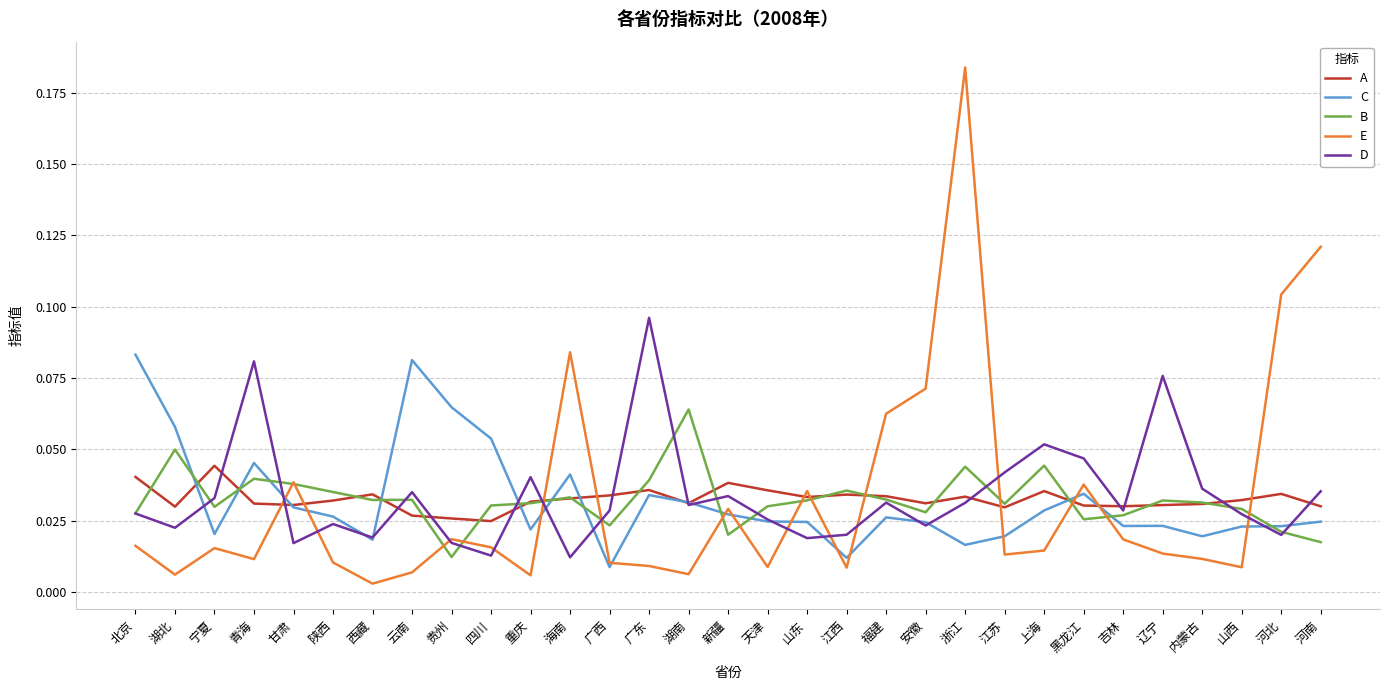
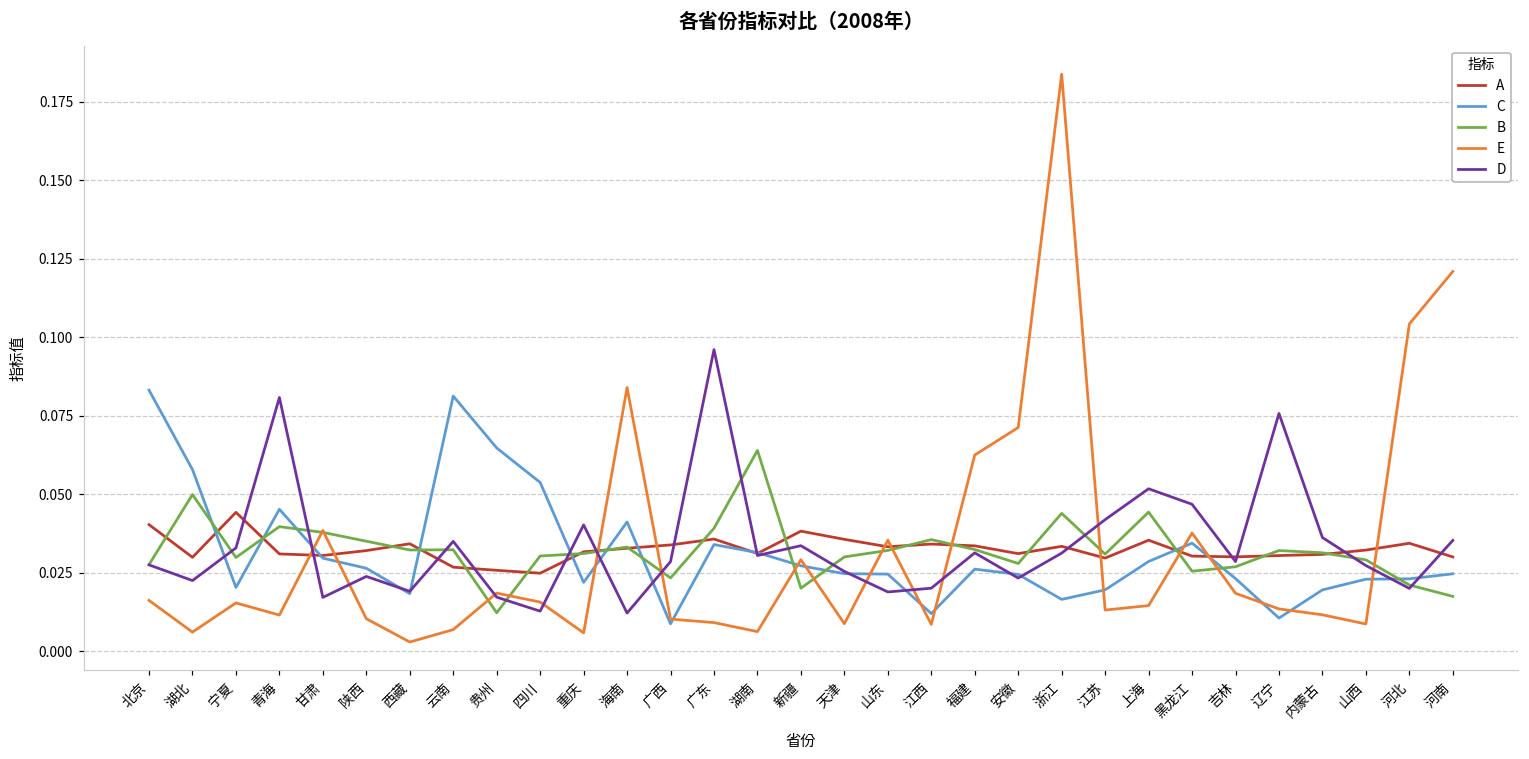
C, 辽宁: 0.023 -> 0.011
